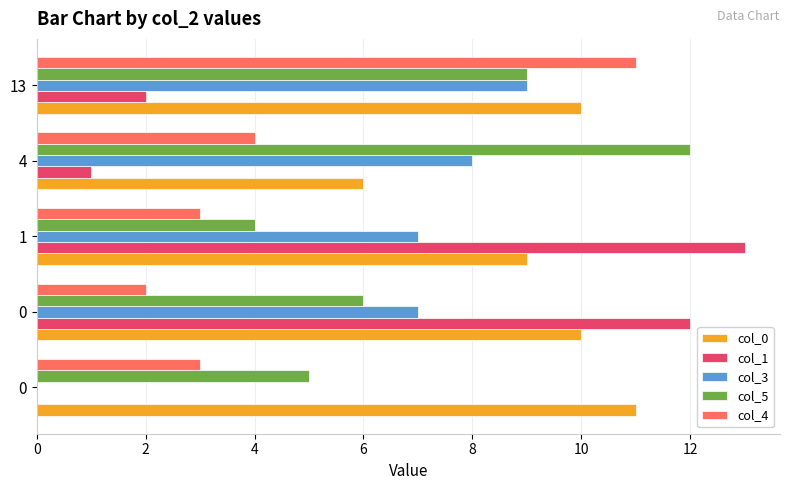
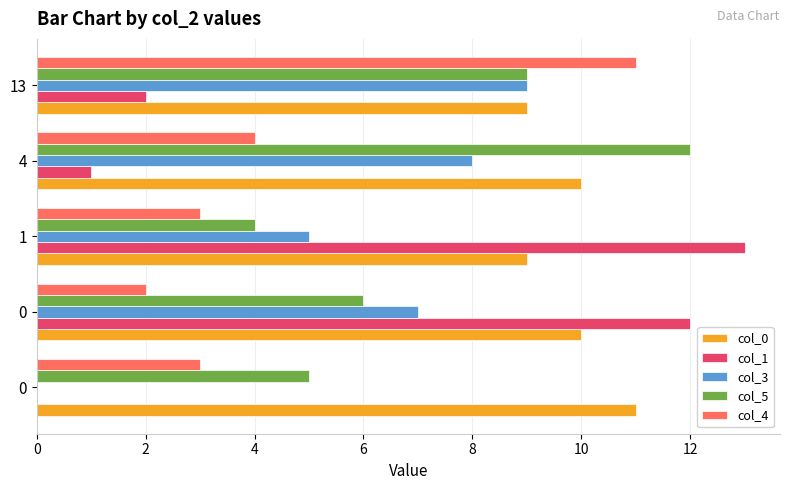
col_0, 13: 10 -> 9
col_0, 4: 6 -> 10
col_3, 1: 7 -> 5
